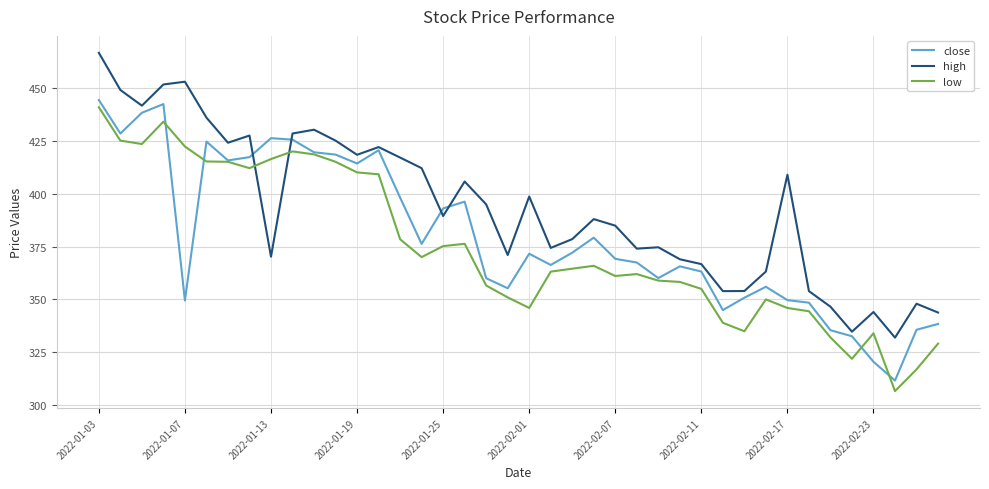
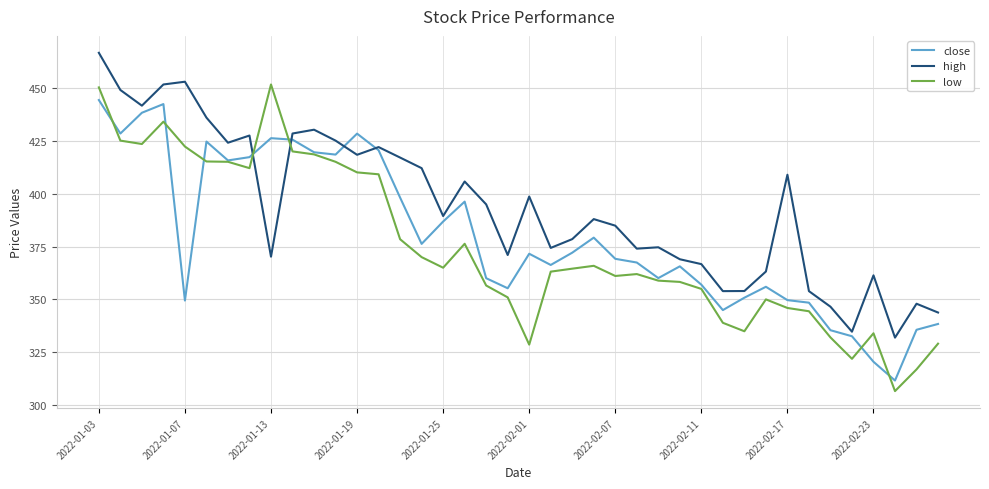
low, 2022-01-03: 441 -> 450
low, 2022-01-13: 416 -> 452
close, 2022-01-19: 414 -> 428
close, 2022-01-25: 393 -> 387
low, 2022-01-25: 375 -> 365
low, 2022-02-01: 346 -> 329
close, 2022-02-11: 363 -> 357
high, 2022-02-23: 344 -> 361
